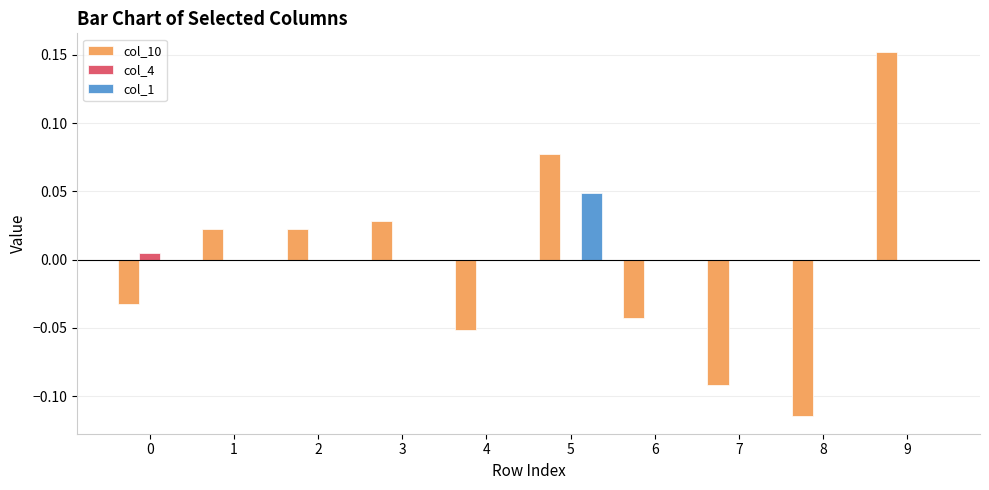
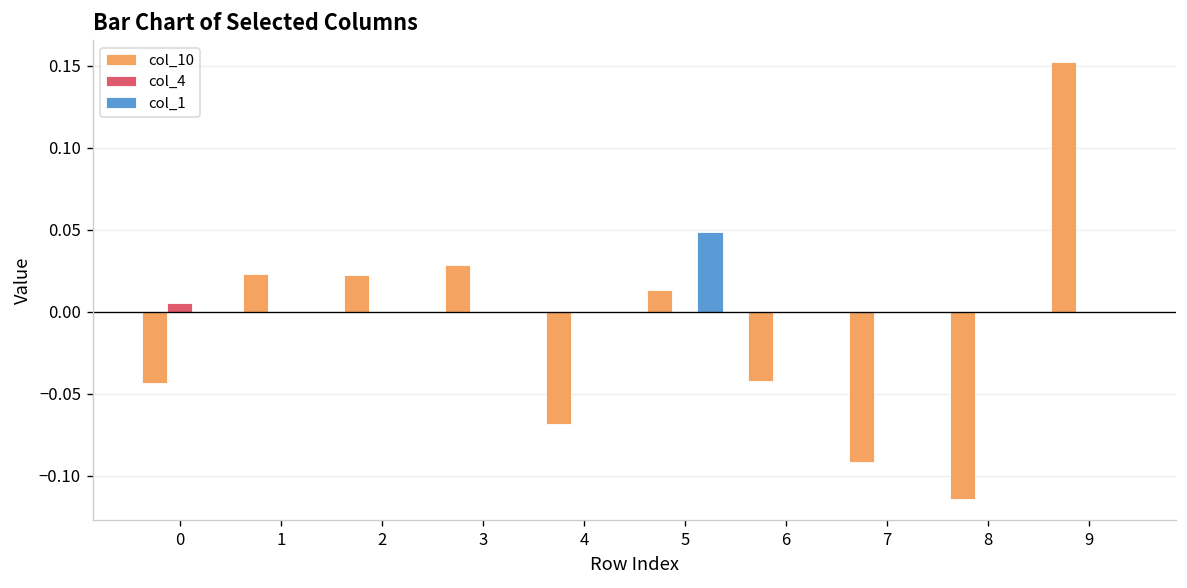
col_10, 0: -0.032 -> -0.043
col_10, 4: -0.051 -> -0.069
col_10, 5: 0.077 -> 0.013
